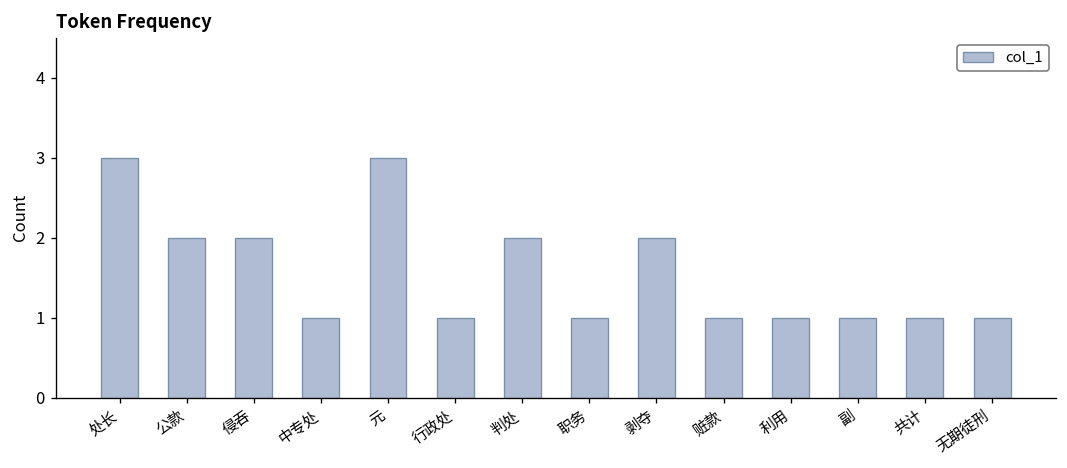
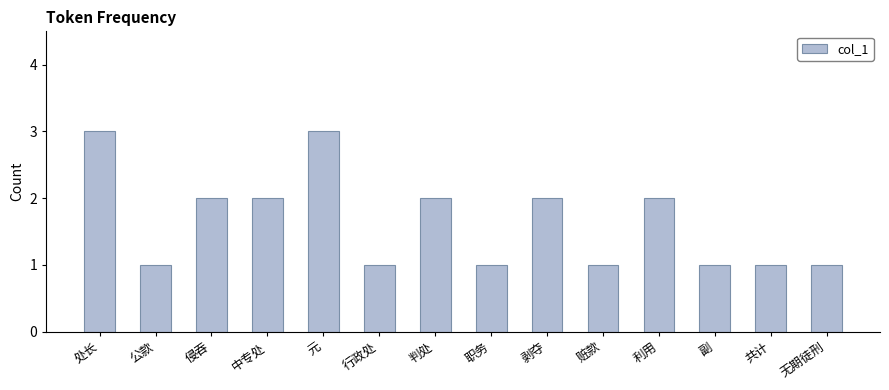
公款: 2 -> 1
中专处: 1 -> 2
利用: 1 -> 2
